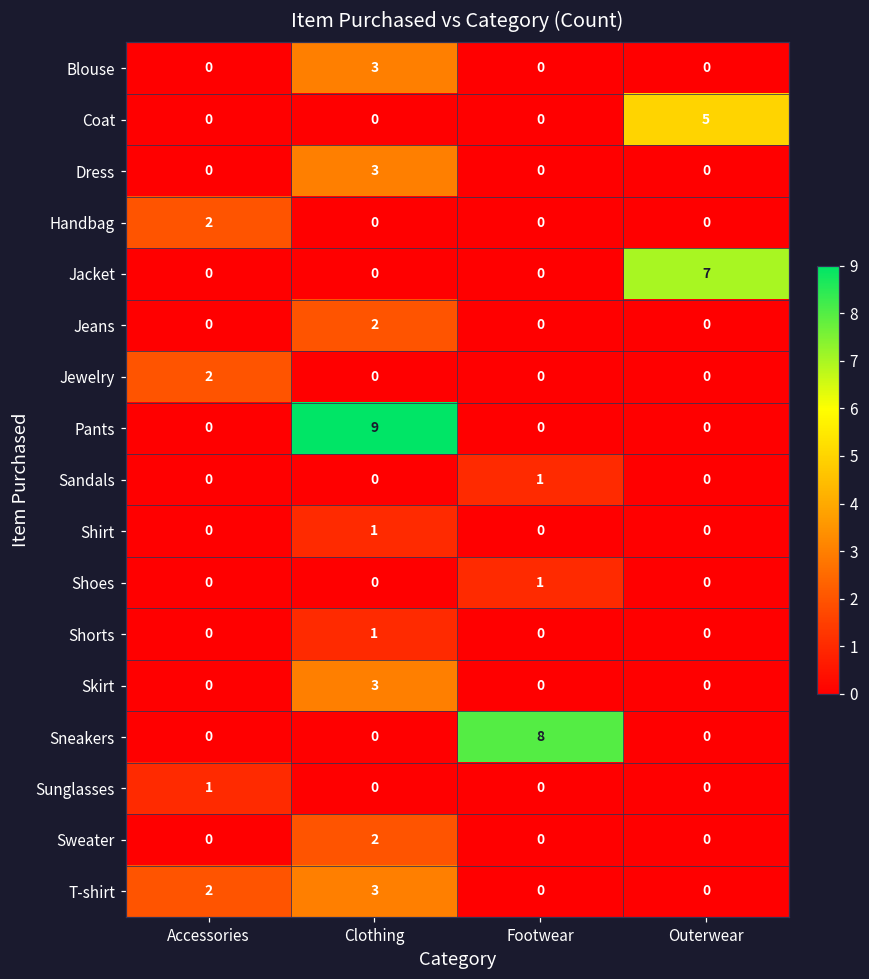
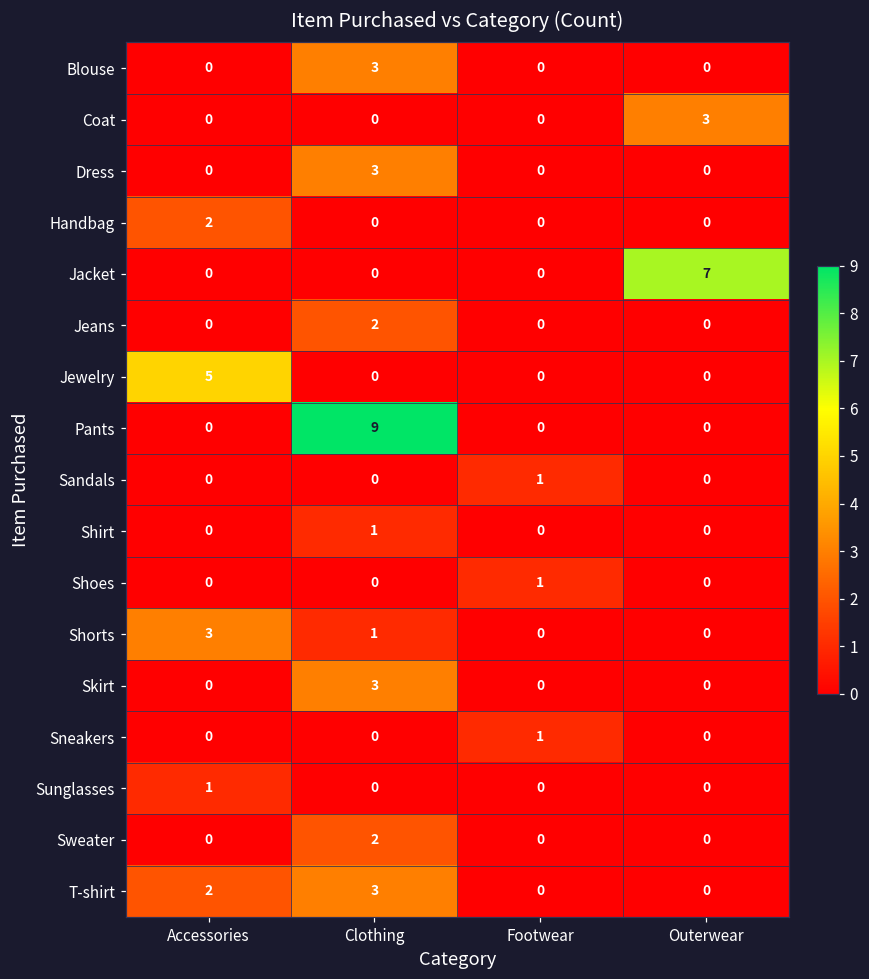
Coat, Outerwear: 5 -> 3
Jewelry, Accessories: 2 -> 5
Shorts, Accessories: 0 -> 3
Sneakers, Footwear: 8 -> 1
